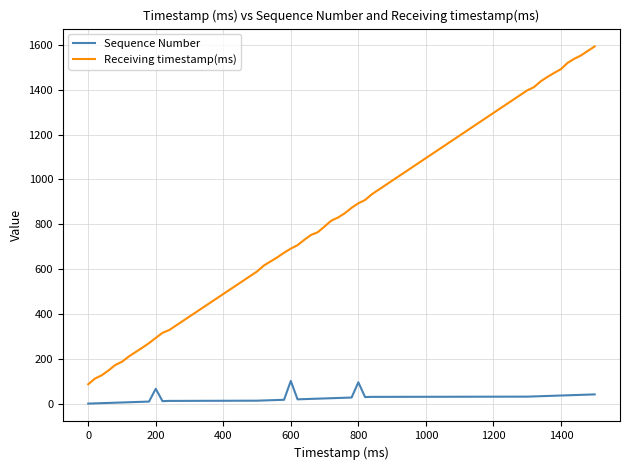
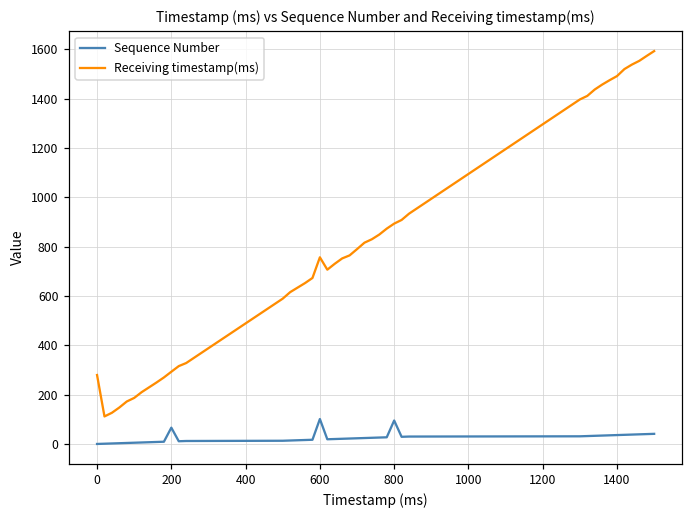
Receiving timestamp(ms), 0: 90 -> 280
Receiving timestamp(ms), 600: 690 -> 760
